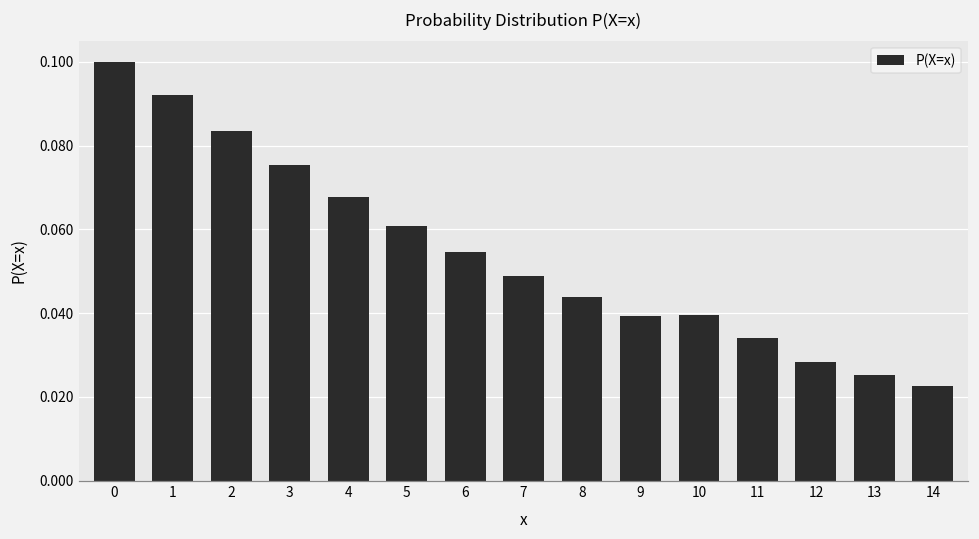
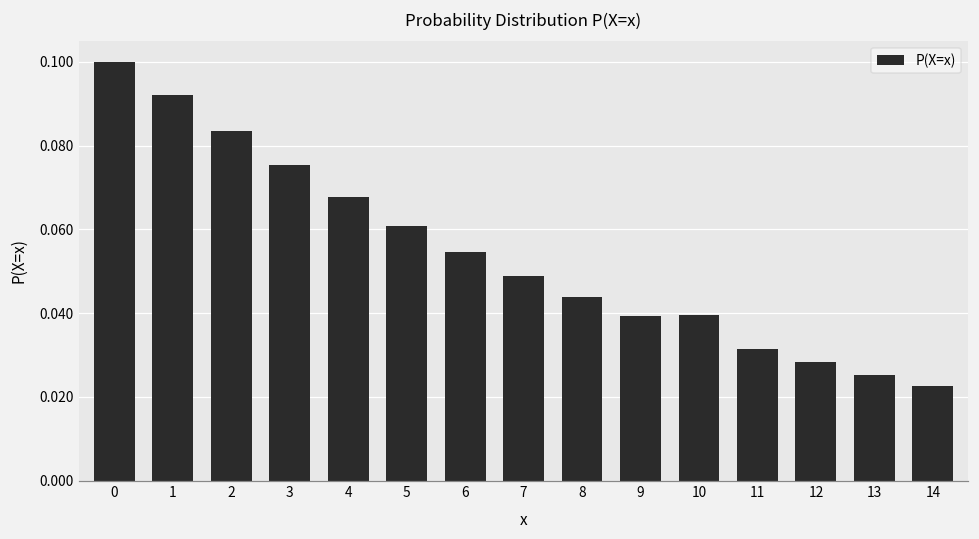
11: 0.034 -> 0.032
